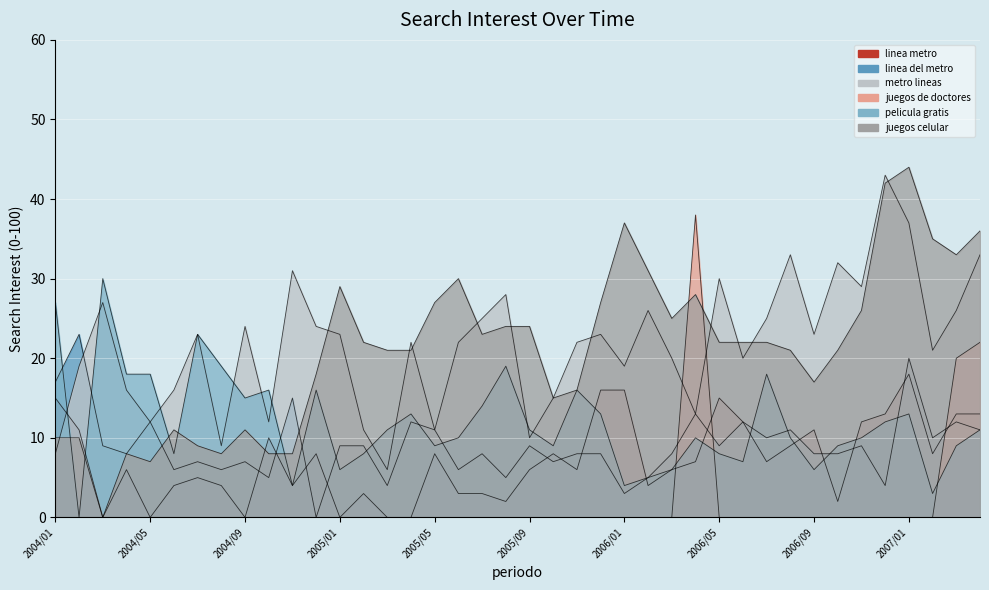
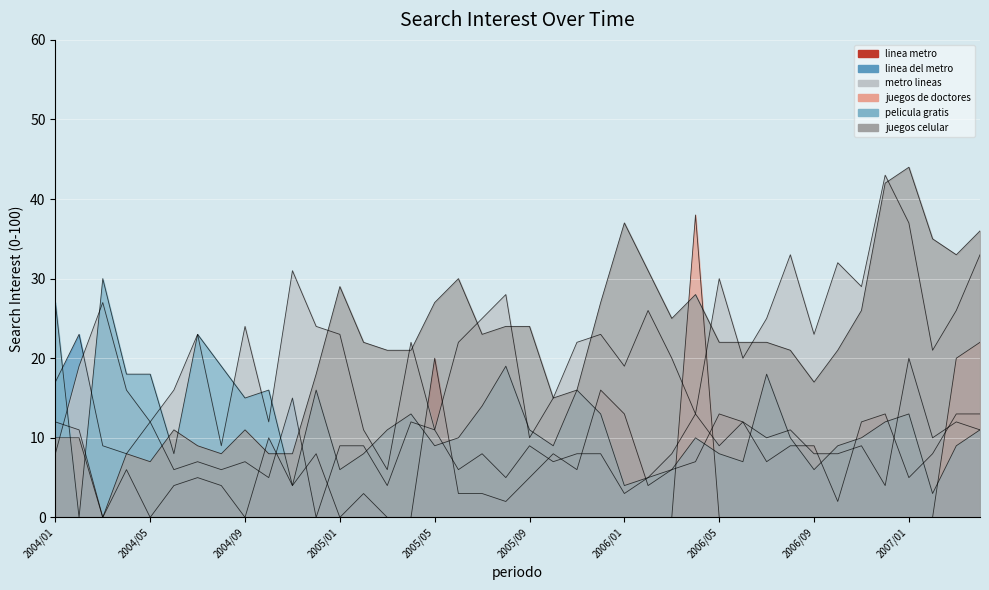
linea metro, 2004/01: 15 -> 12
linea metro, 2005/05: 8 -> 20
linea metro, 2005/09: 6 -> 5
linea metro, 2006/01: 16 -> 13
linea metro, 2006/05: 15 -> 13
linea metro, 2006/09: 11 -> 9
linea metro, 2007/01: 18 -> 5
